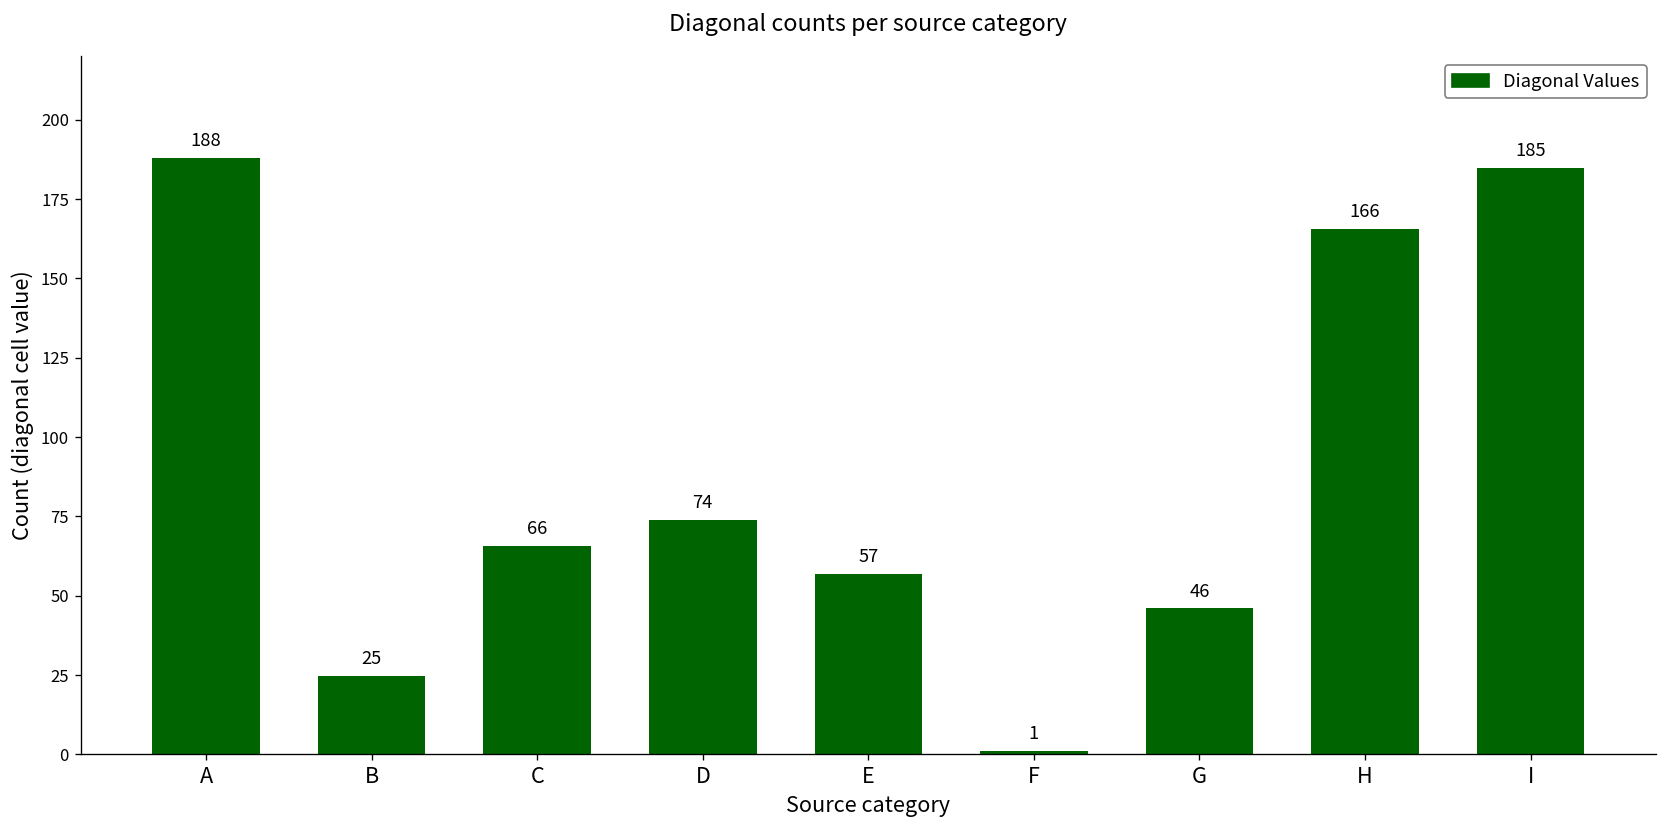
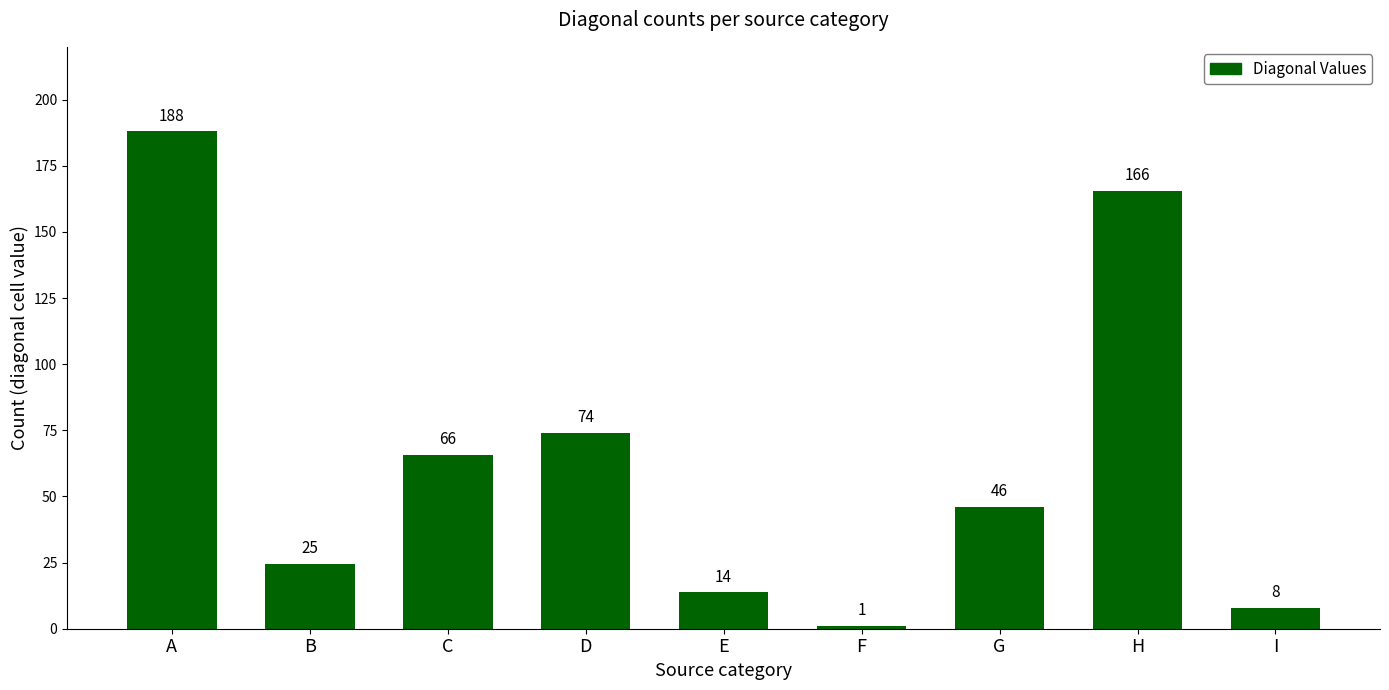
E: 57 -> 14
I: 185 -> 8
